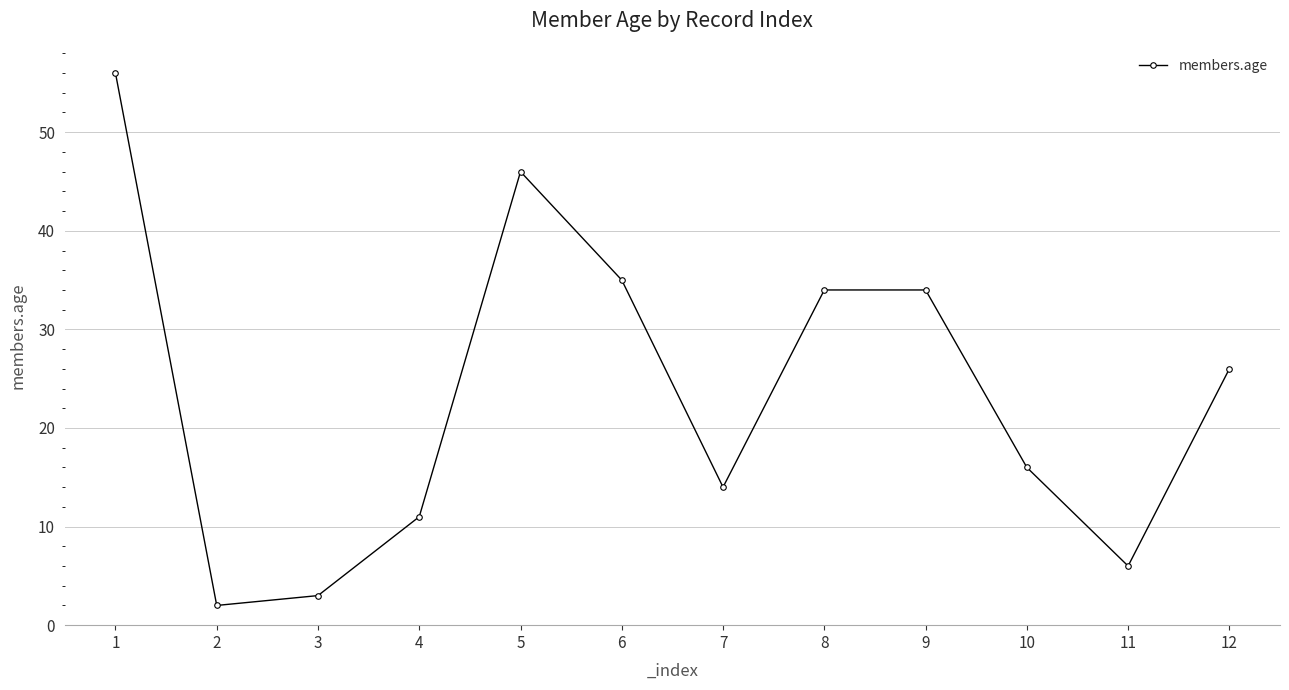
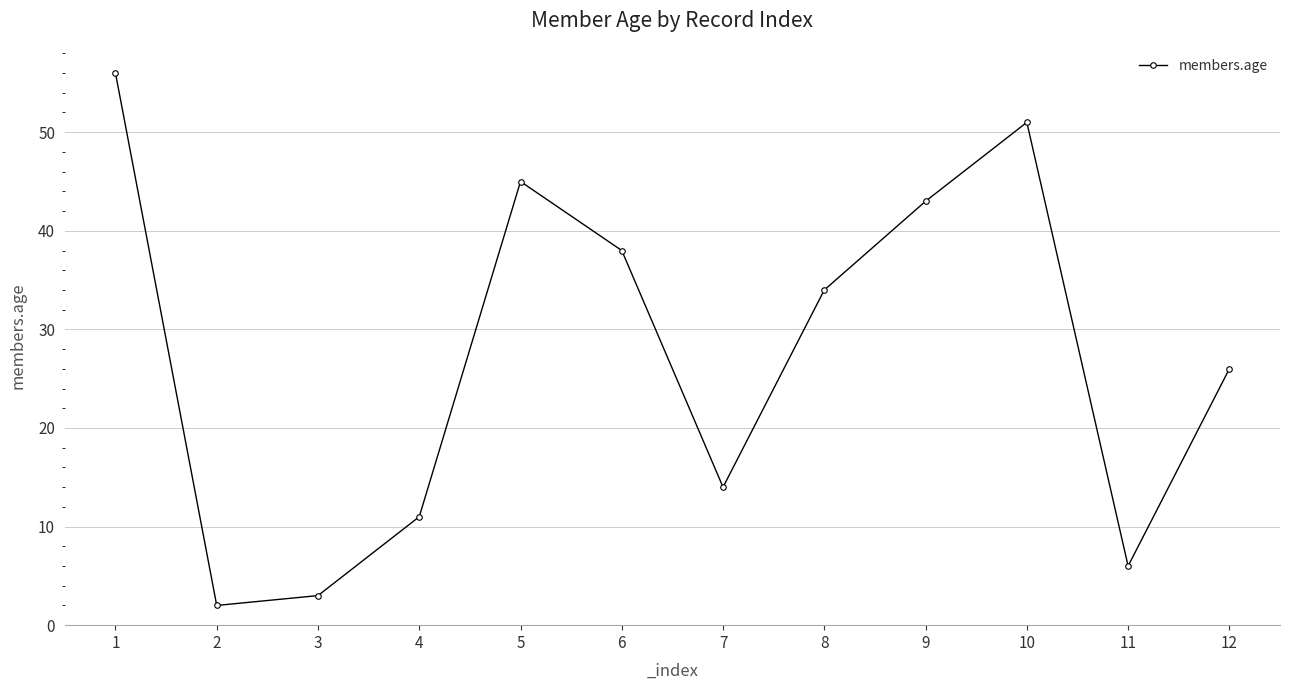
5: 46 -> 45
6: 35 -> 38
9: 34 -> 43
10: 16 -> 51
